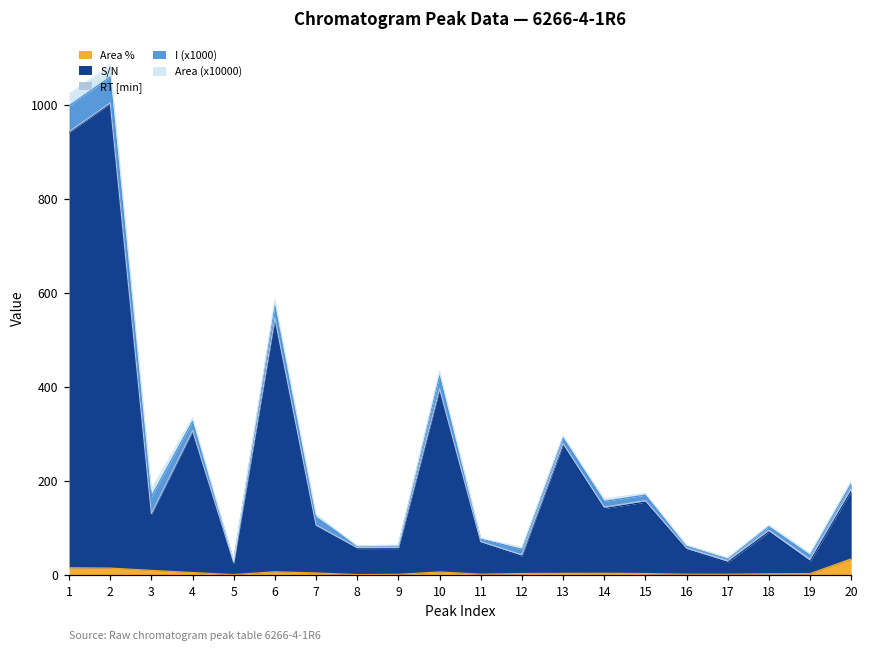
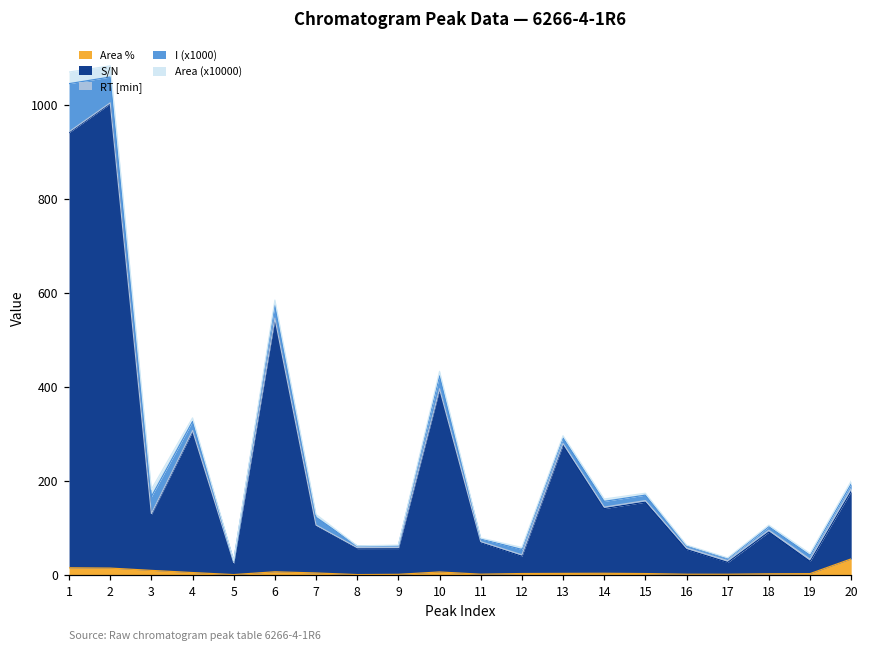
I (x1000), 1: 60 -> 100
